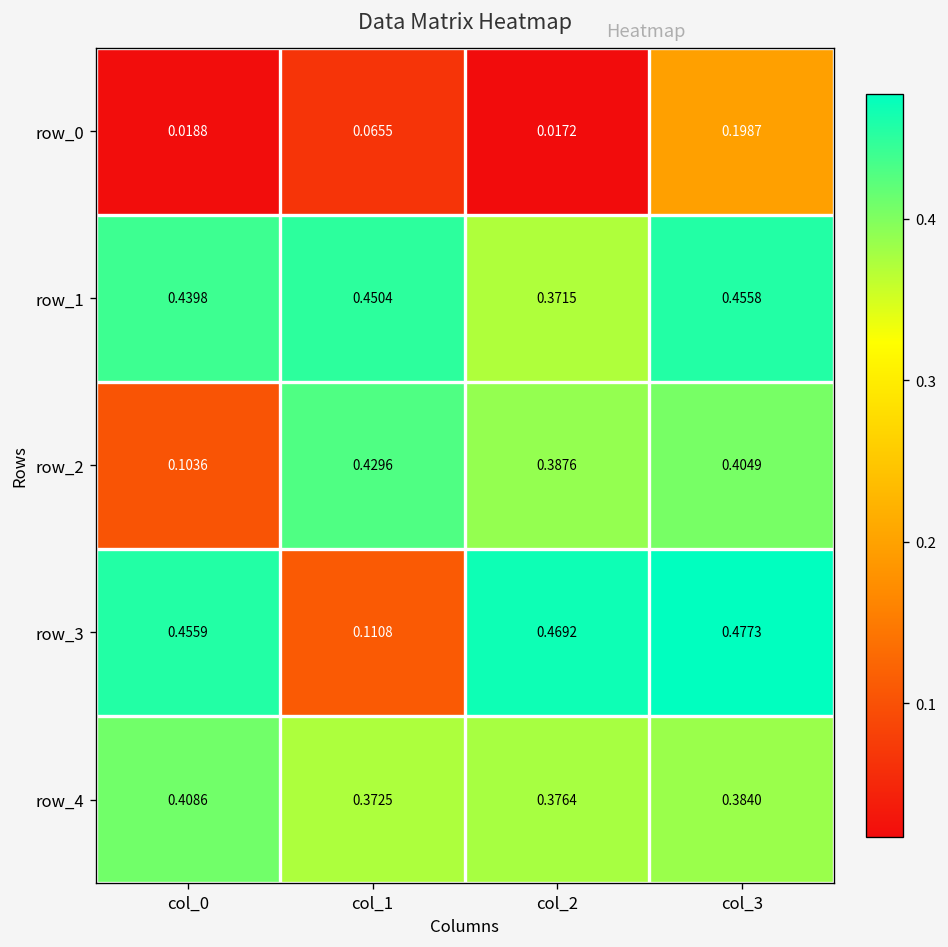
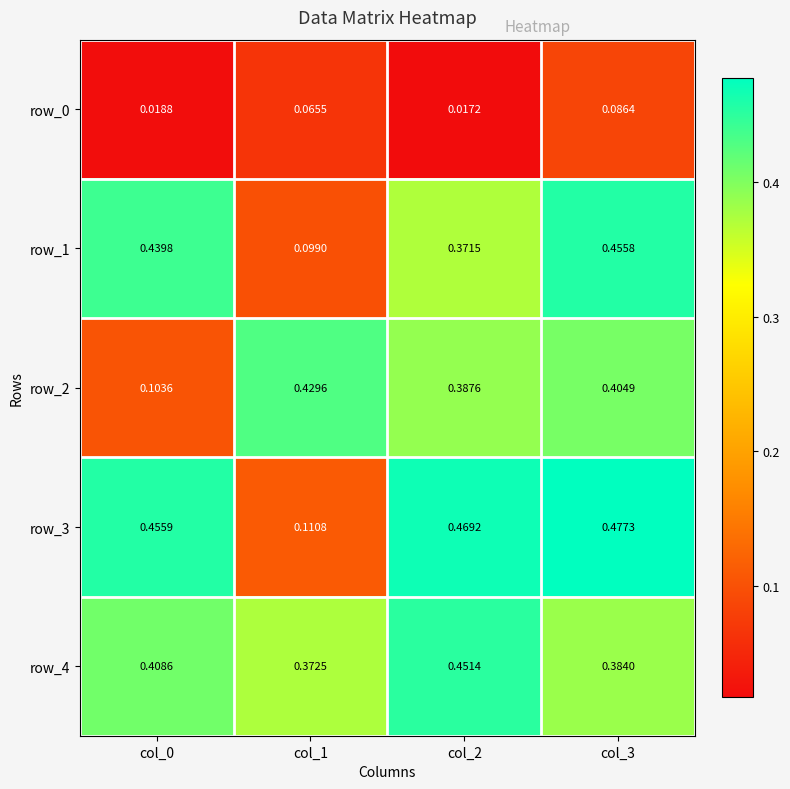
row_0, col_3: 0.1987 -> 0.0864
row_1, col_1: 0.4504 -> 0.0990
row_4, col_2: 0.3764 -> 0.4514
